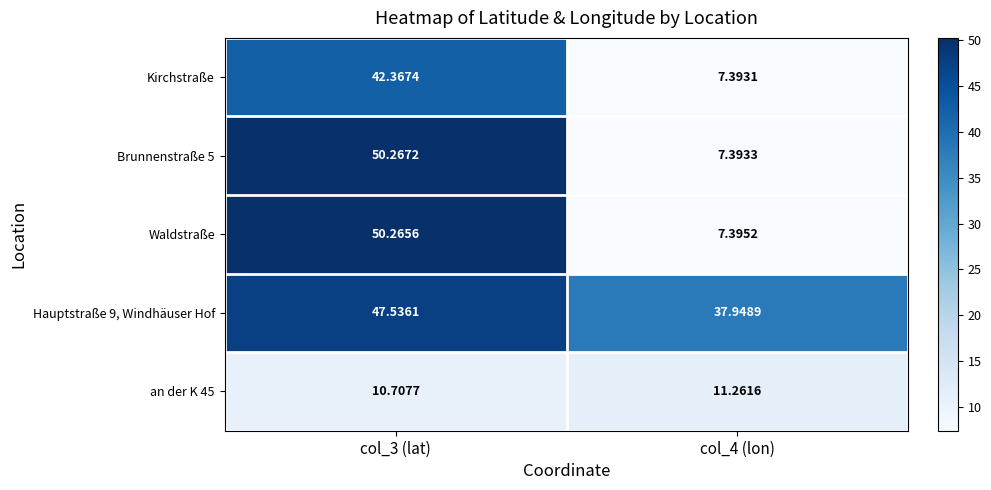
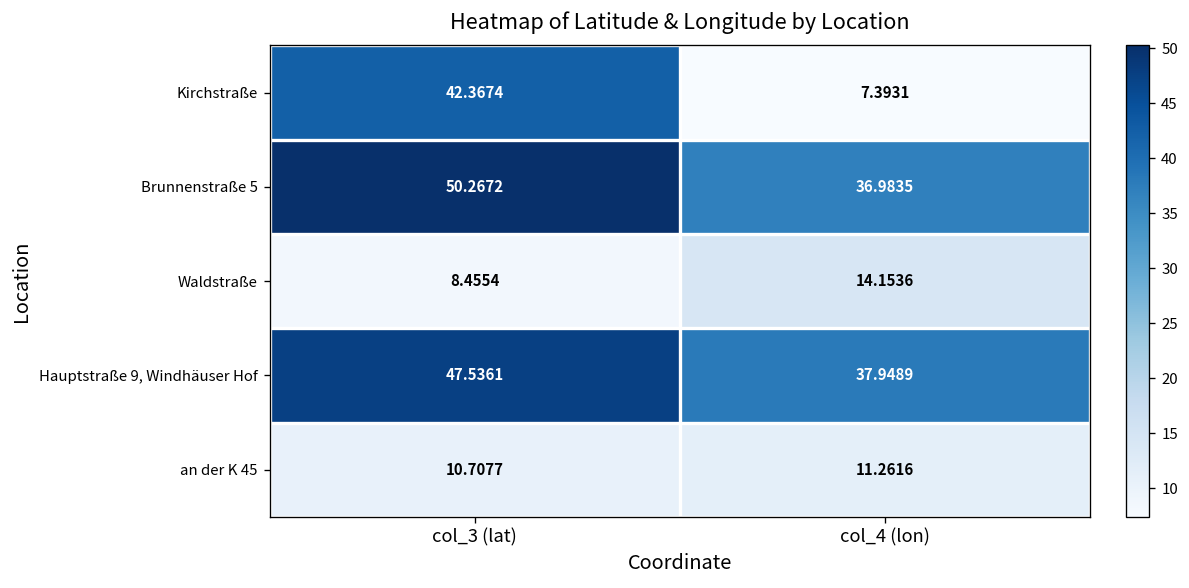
Brunnenstraße 5, col_4 (lon): 7.3933 -> 36.9835
Waldstraße, col_3 (lat): 50.2656 -> 8.4554
Waldstraße, col_4 (lon): 7.3952 -> 14.1536
